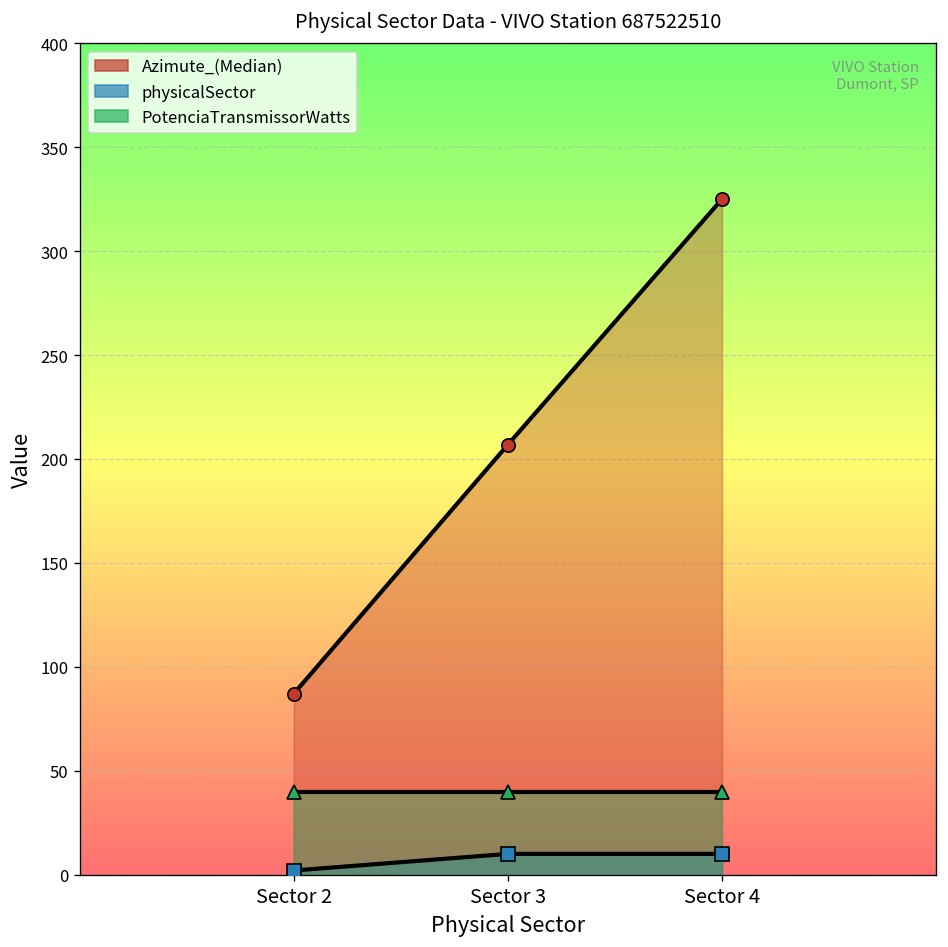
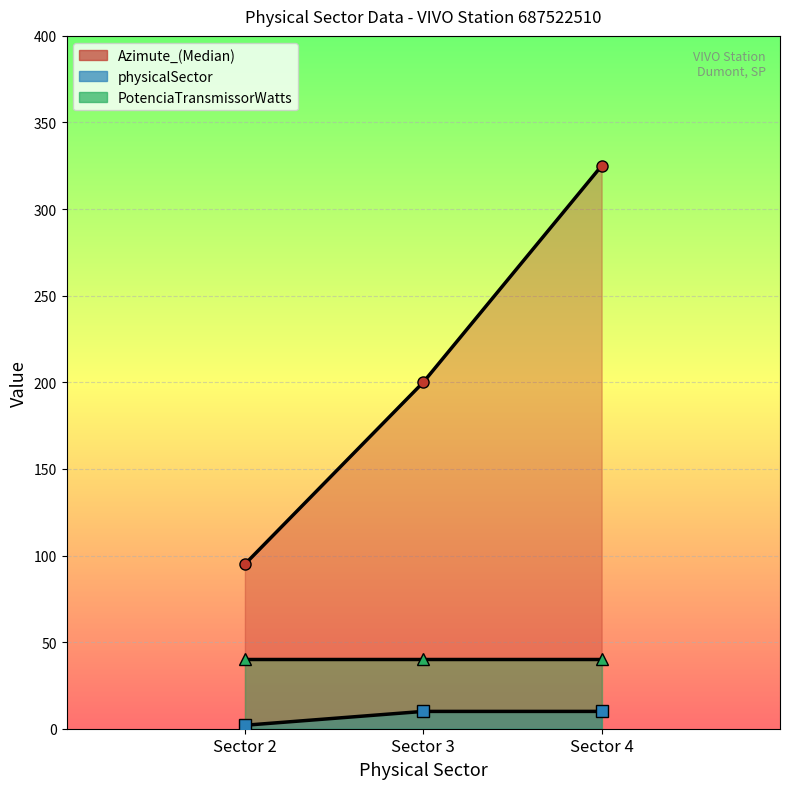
Azimute_(Median), Sector 2: 87 -> 95
Azimute_(Median), Sector 3: 207 -> 200
